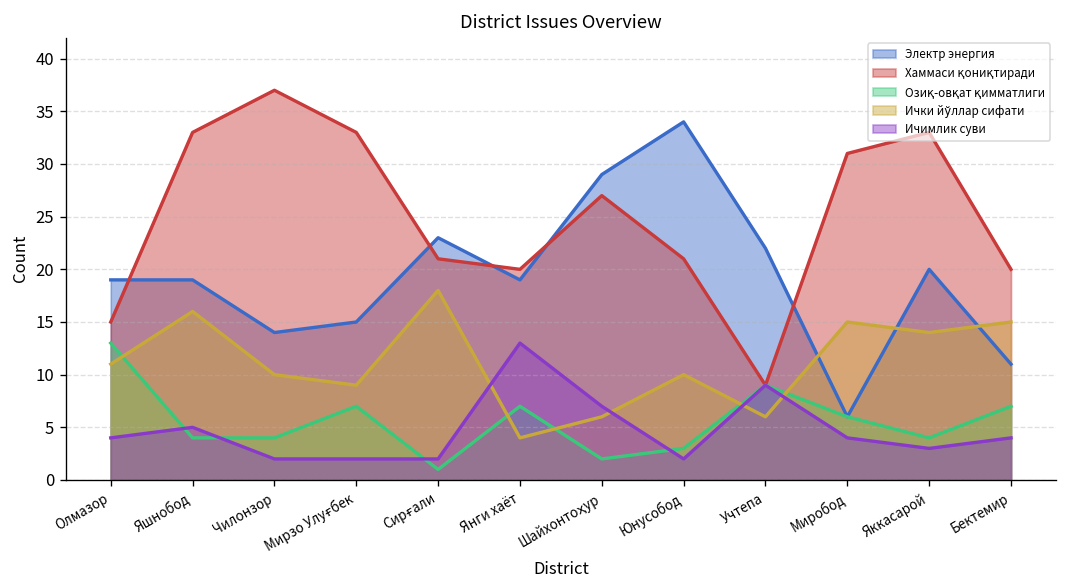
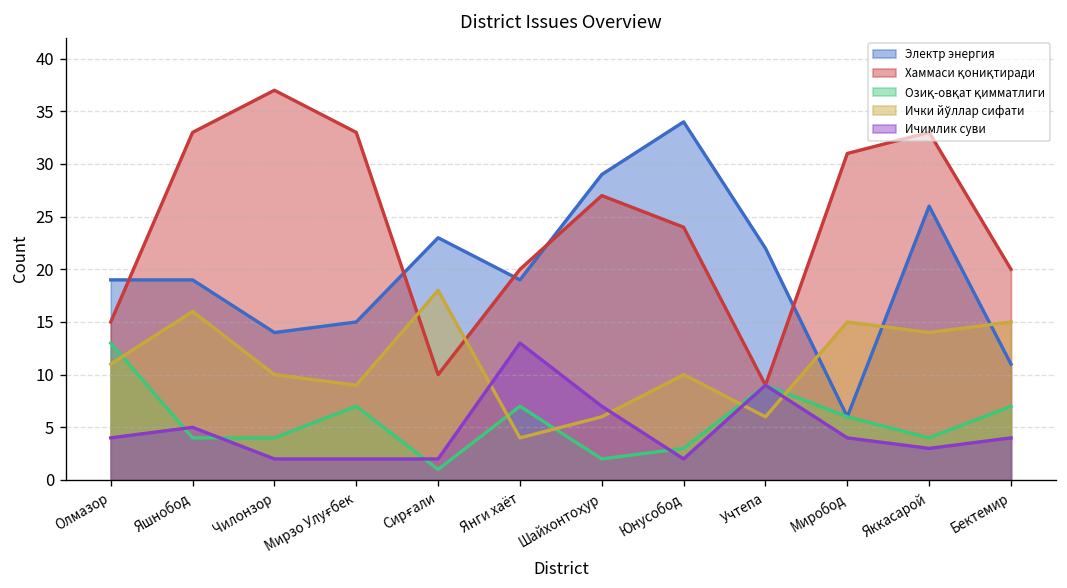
Хаммаси қониқтиради, Сирғали: 21 -> 10
Хаммаси қониқтиради, Юнусобод: 21 -> 24
Электр энергия, Яккасарой: 20 -> 26
